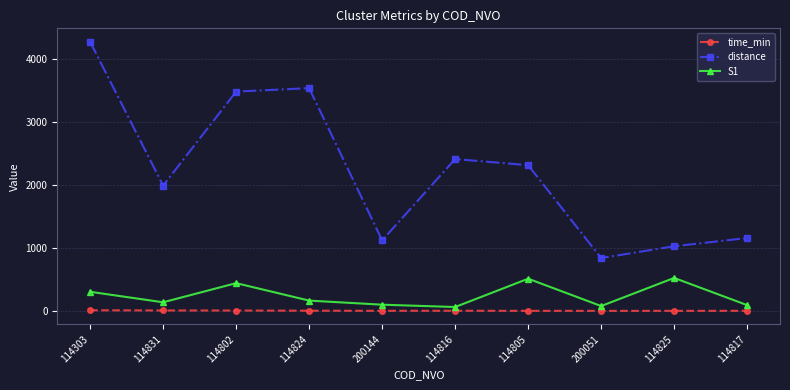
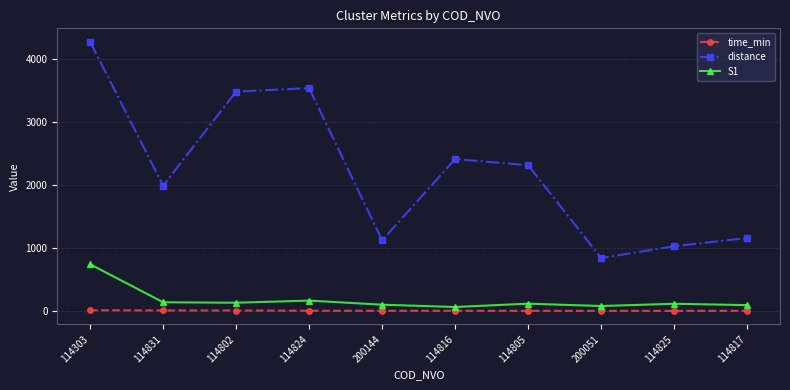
S1, 114303: 300 -> 700
S1, 114802: 400 -> 100
S1, 114805: 500 -> 100
S1, 114825: 500 -> 100
